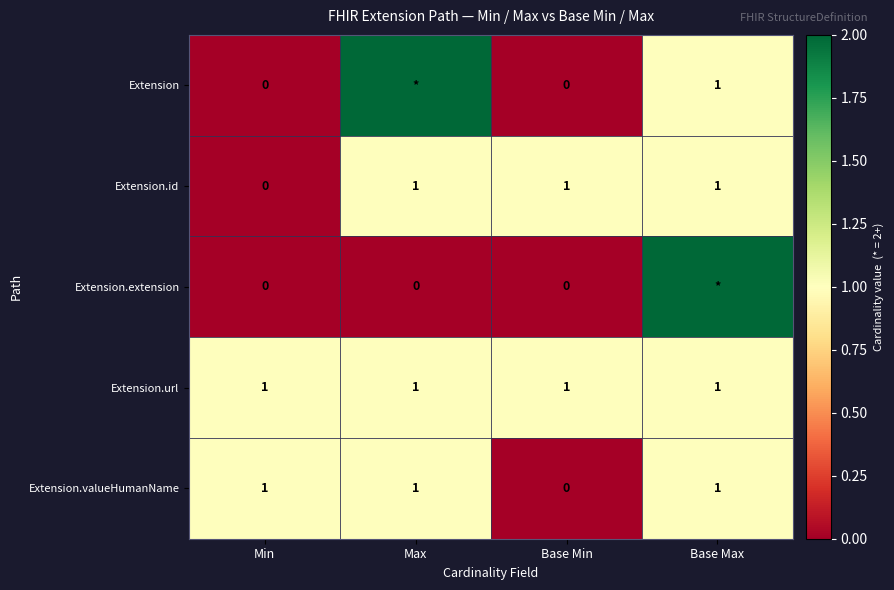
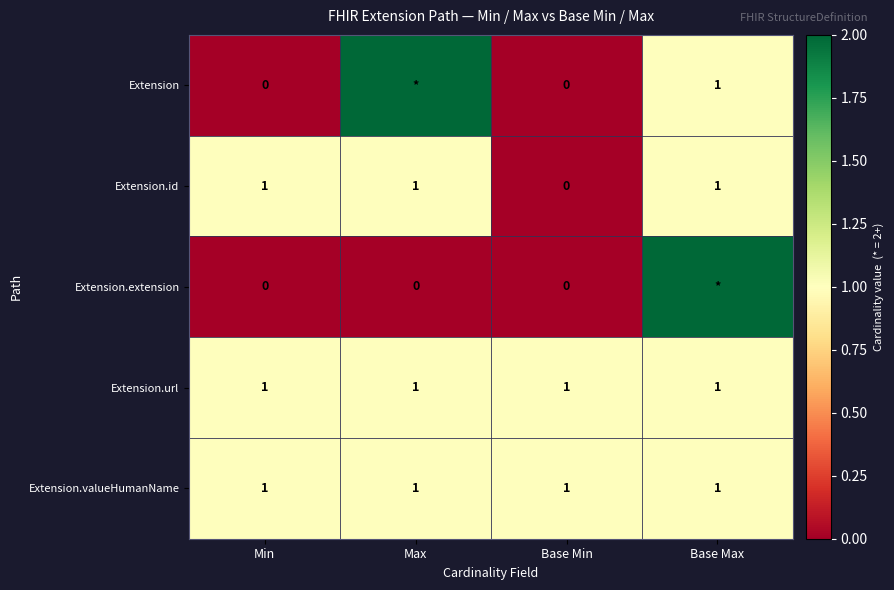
Extension.id, Min: 0 -> 1
Extension.id, Base Min: 1 -> 0
Extension.valueHumanName, Base Min: 0 -> 1
